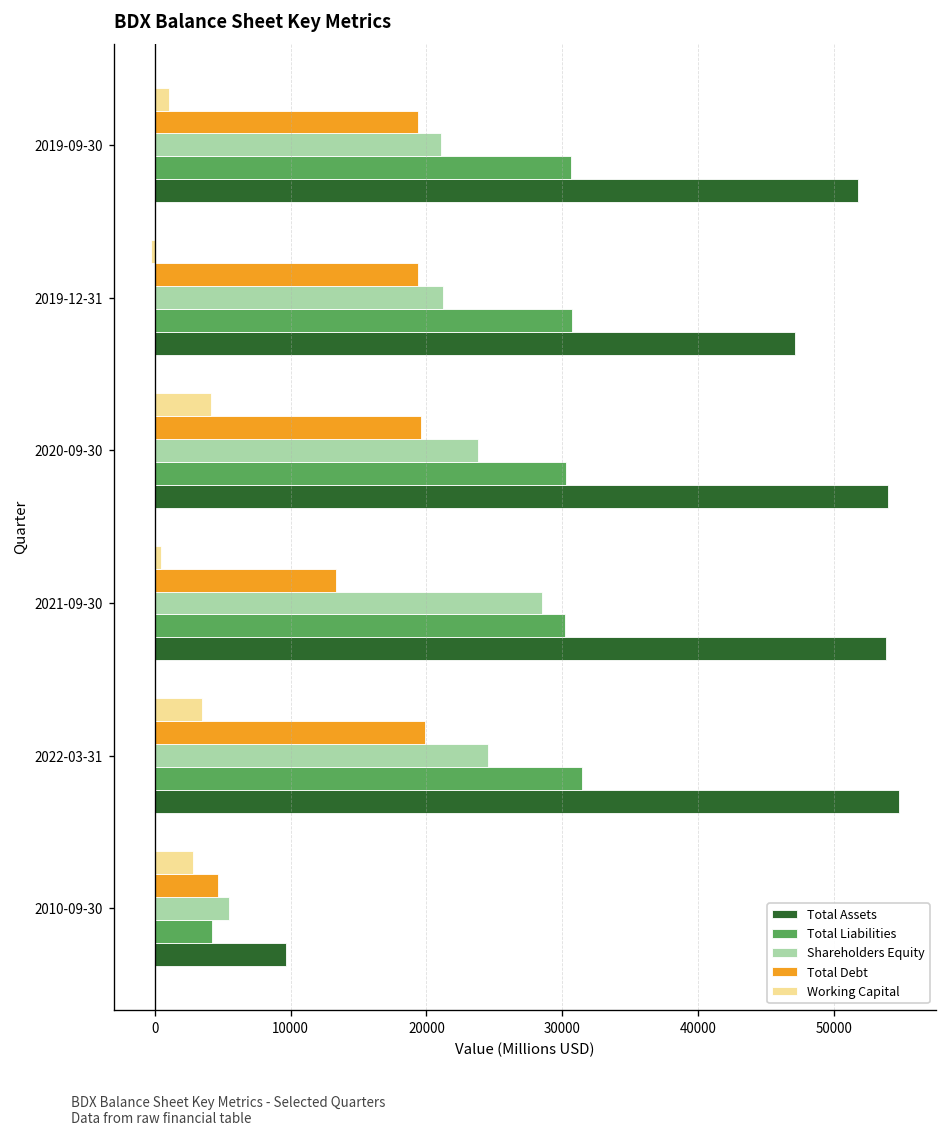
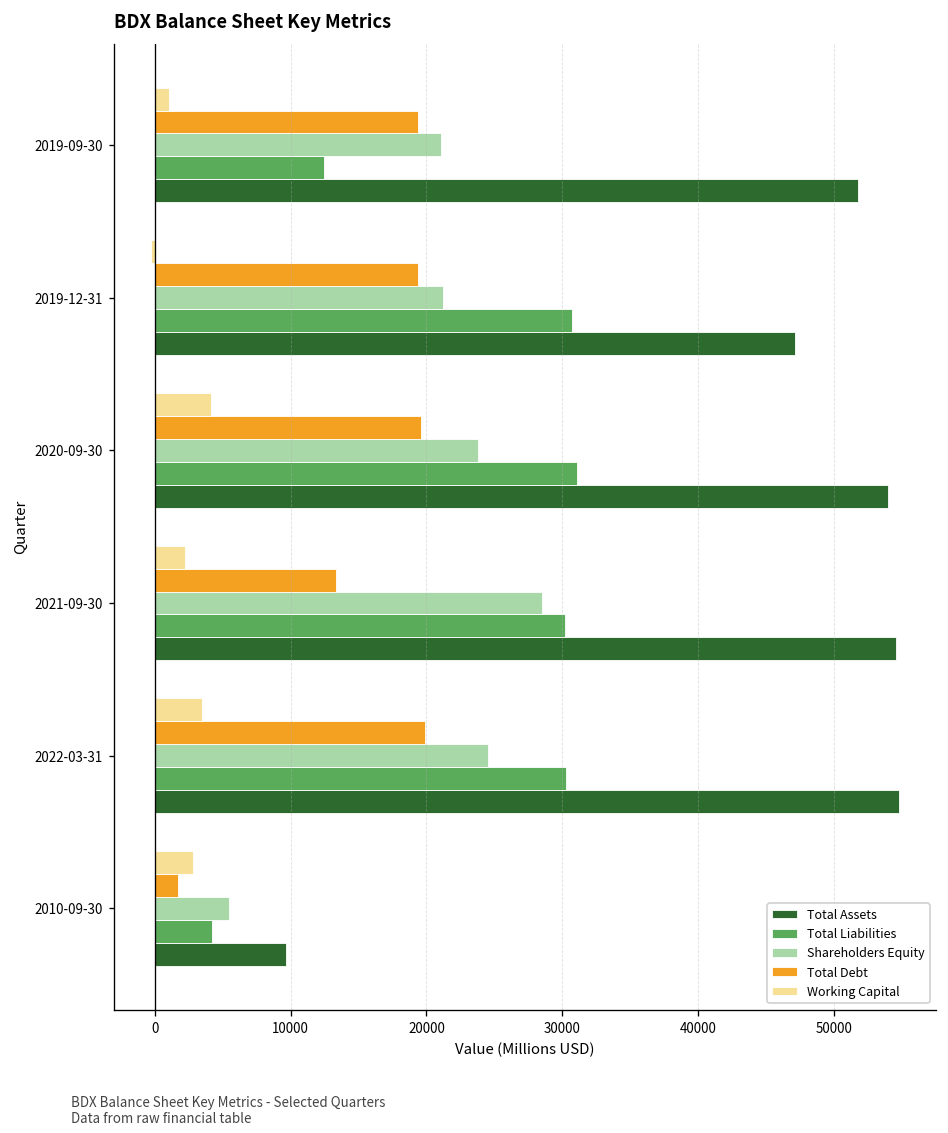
Total Liabilities, 2019-09-30: 30700 -> 12500
Total Liabilities, 2020-09-30: 30200 -> 31100
Working Capital, 2021-09-30: 400 -> 2200
Total Assets, 2021-09-30: 53900 -> 54600
Total Liabilities, 2022-03-31: 31500 -> 30300
Total Debt, 2010-09-30: 4700 -> 1700
